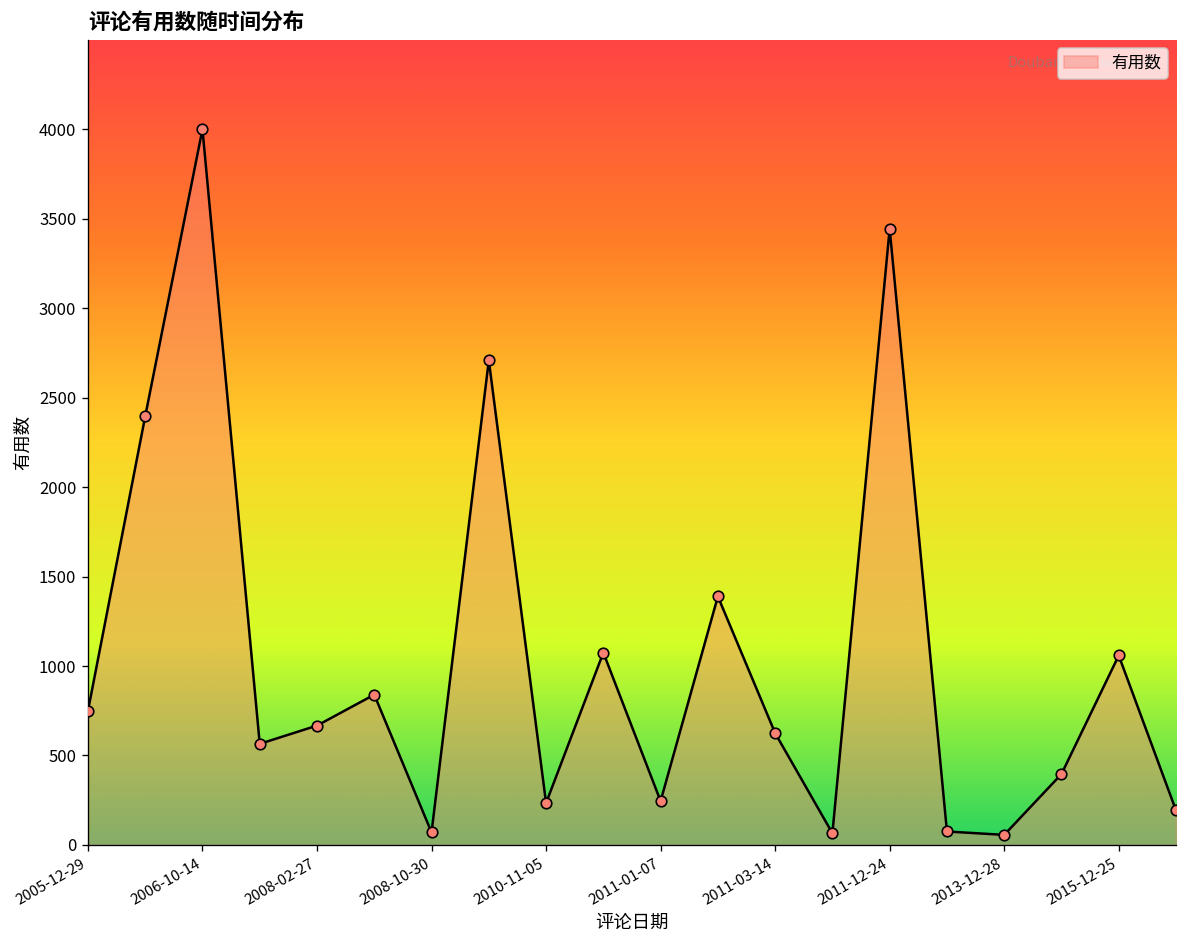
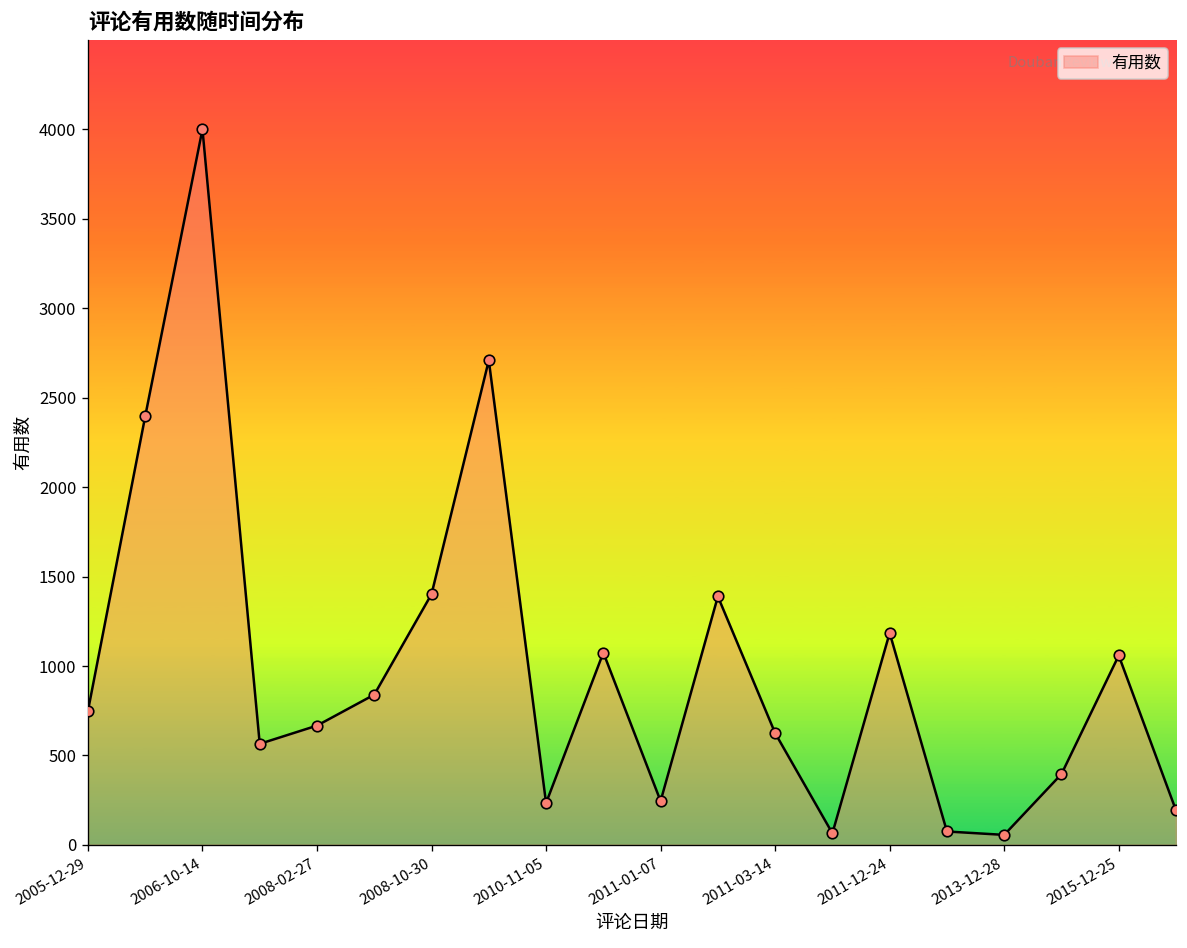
2008-10-30: 70 -> 1400
2011-12-24: 3450 -> 1190
